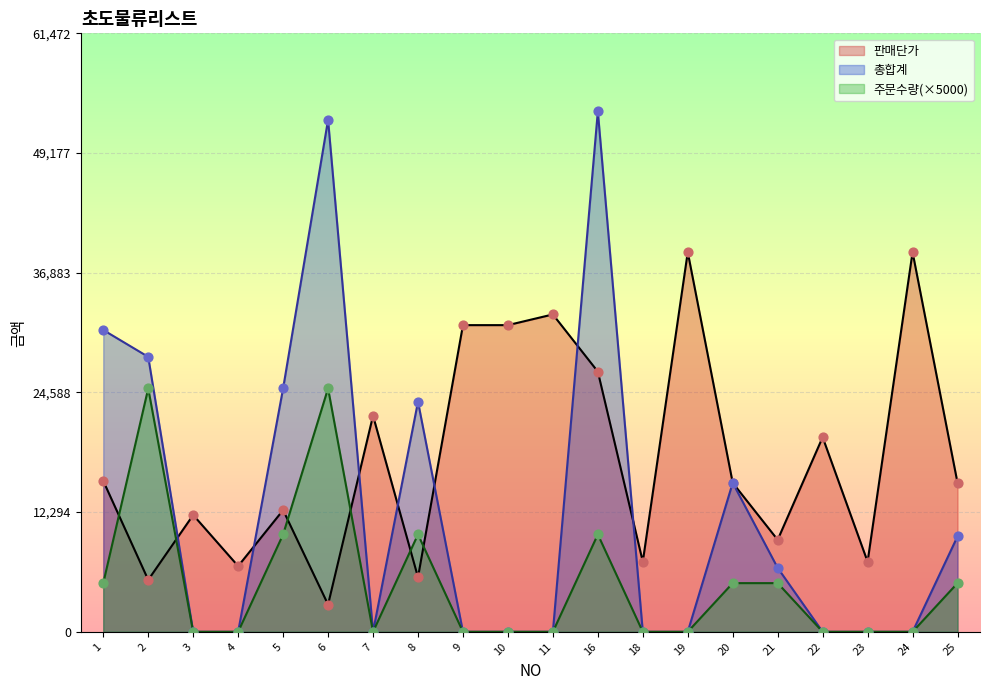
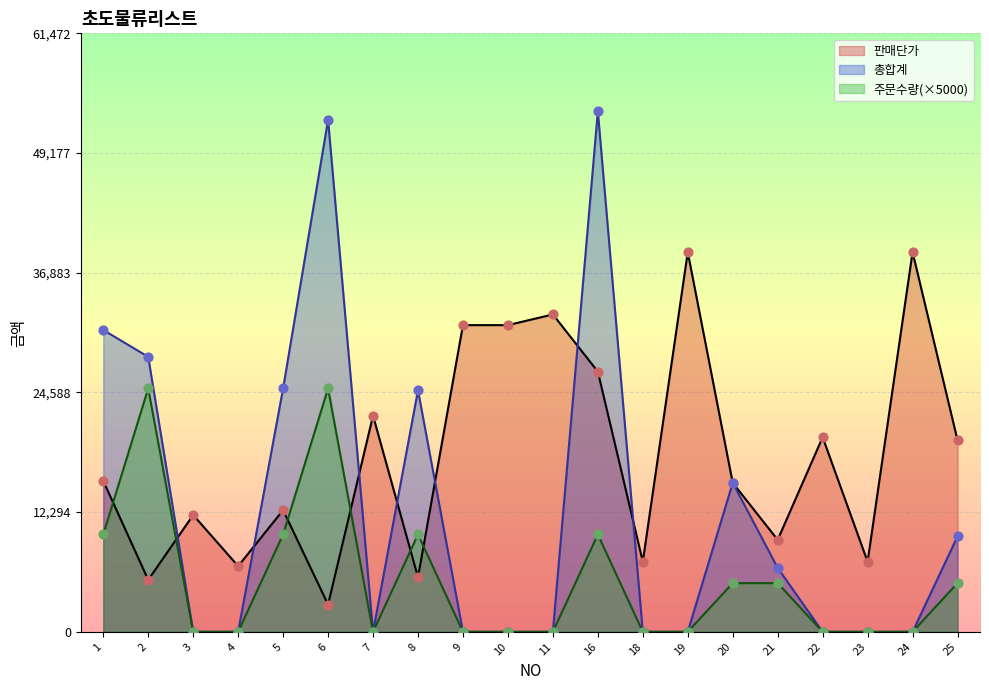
주문수량(×5000), 1: 5,000 -> 10,000
총합계, 8: 24,000 -> 25,000
판매단가, 25: 15,000 -> 20,000
